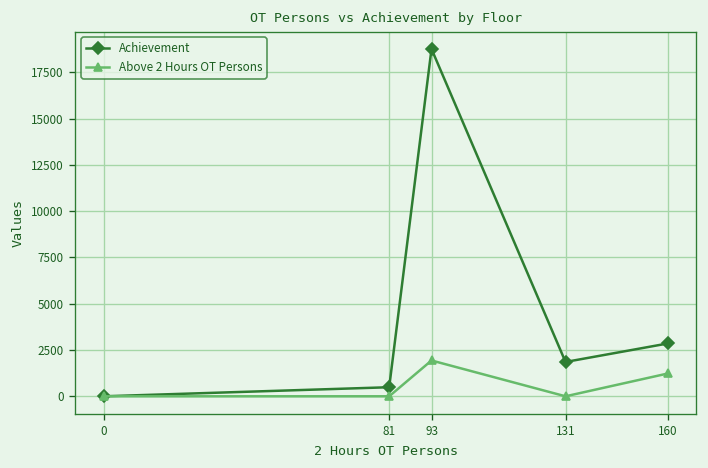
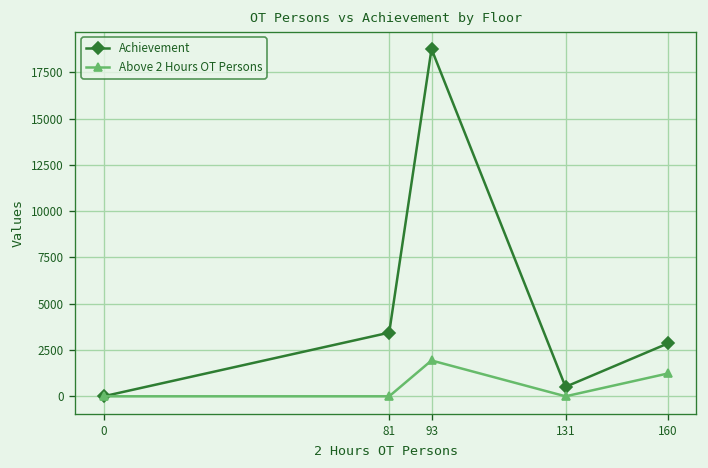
Achievement, 81: 500 -> 3400
Achievement, 131: 1900 -> 500
